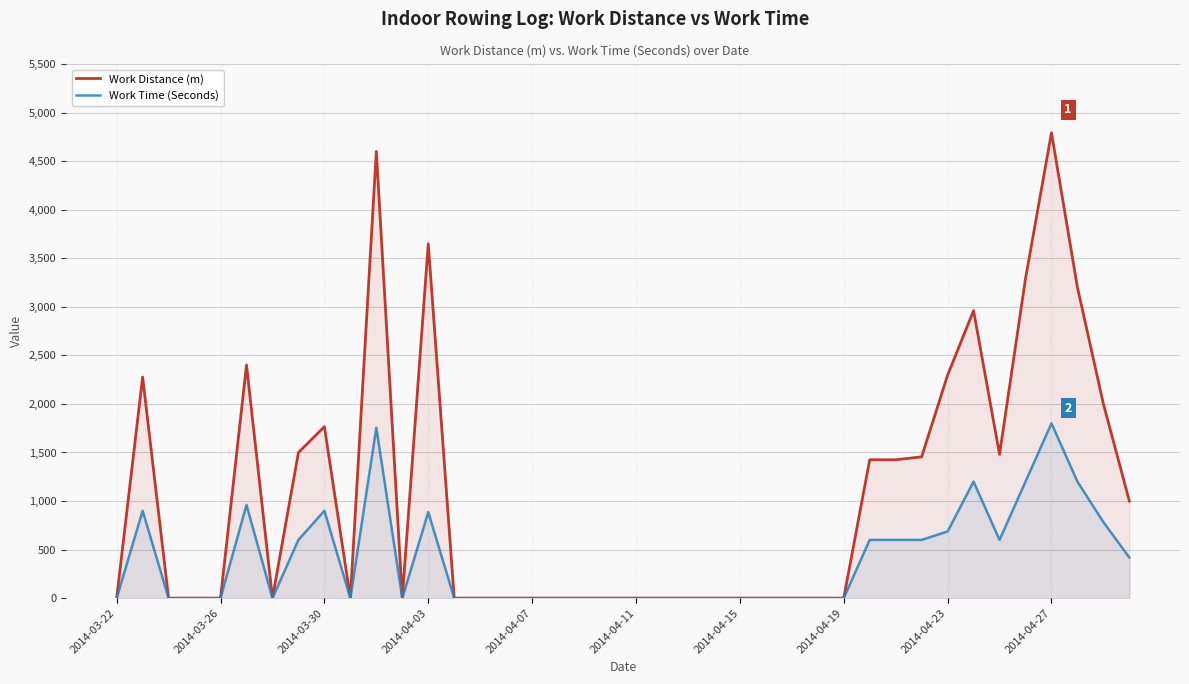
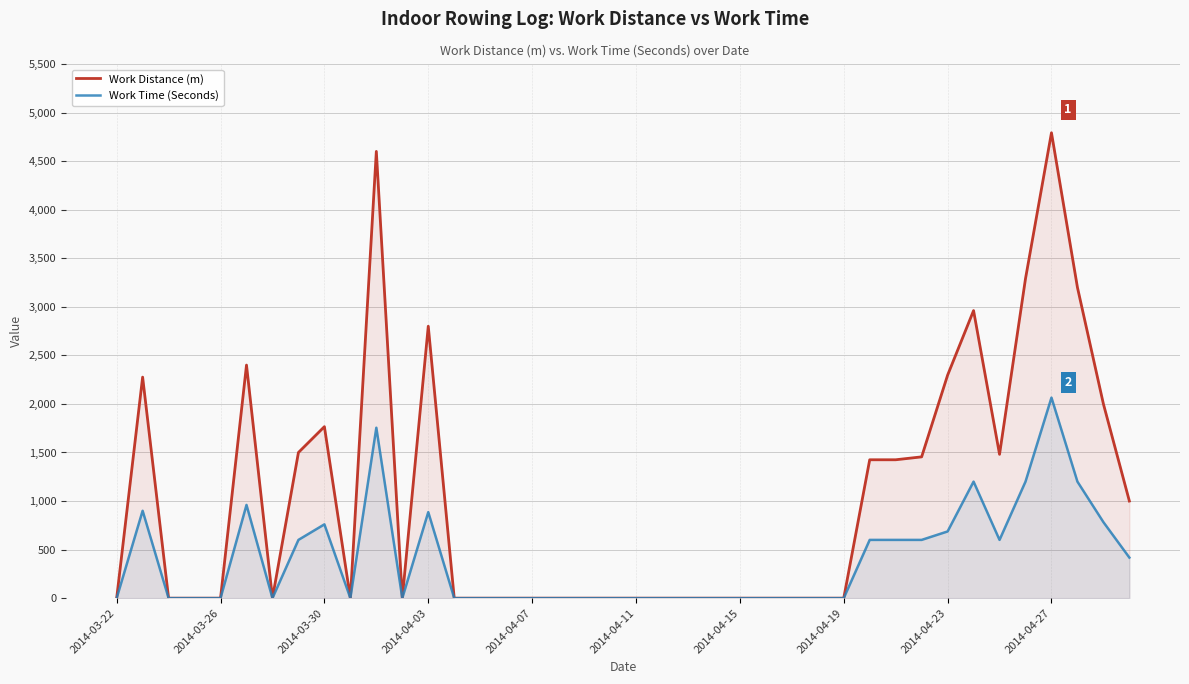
Work Time (Seconds), 2014-03-30: 900 -> 800
Work Distance (m), 2014-04-03: 3,600 -> 2,800
Work Time (Seconds), 2014-04-27: 1,800 -> 2,100
